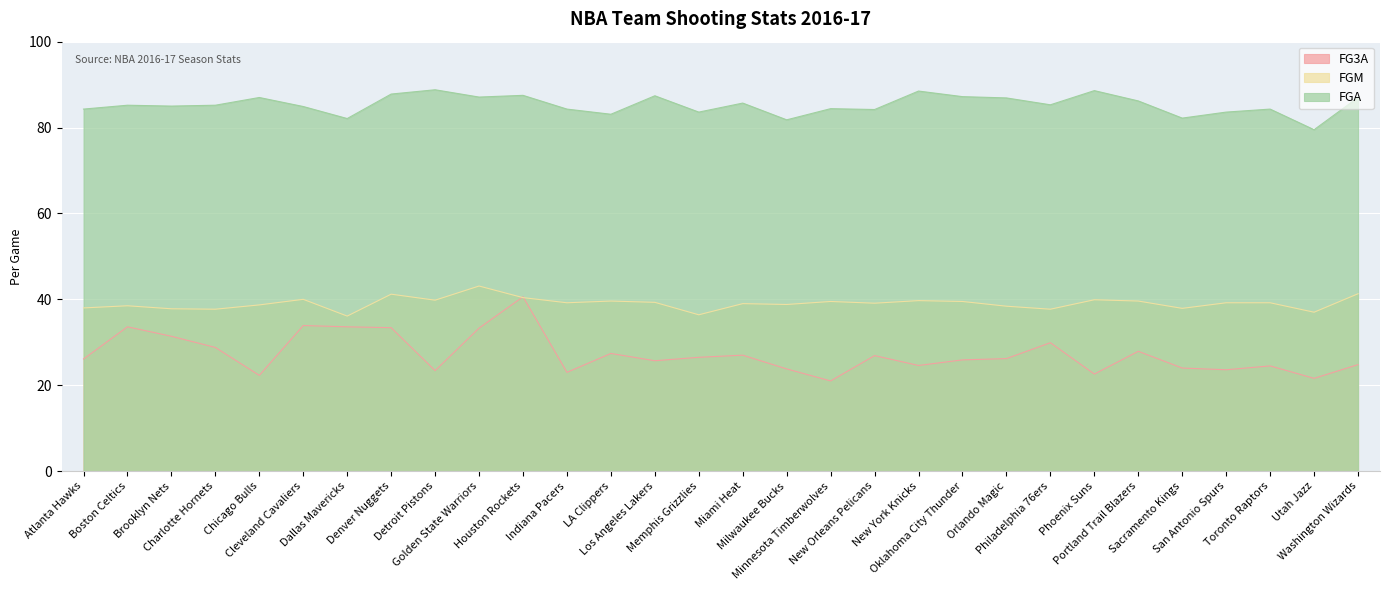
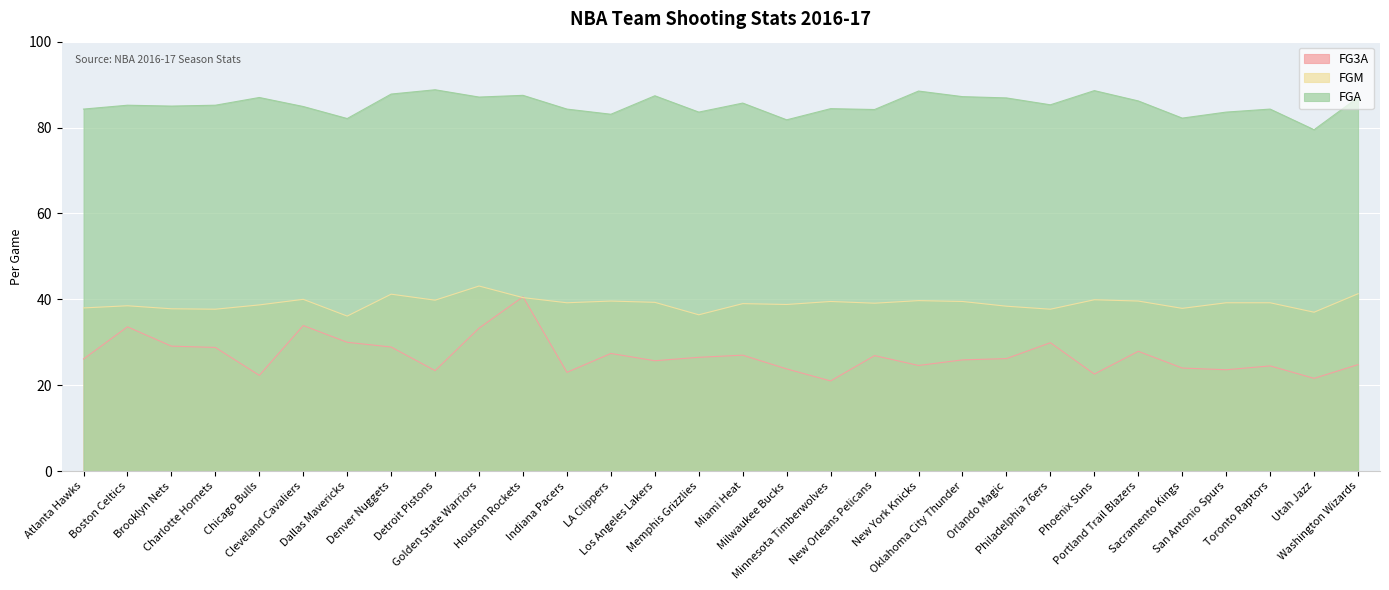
FG3A, Brooklyn Nets: 31 -> 29
FG3A, Dallas Mavericks: 34 -> 30
FG3A, Denver Nuggets: 33 -> 29
